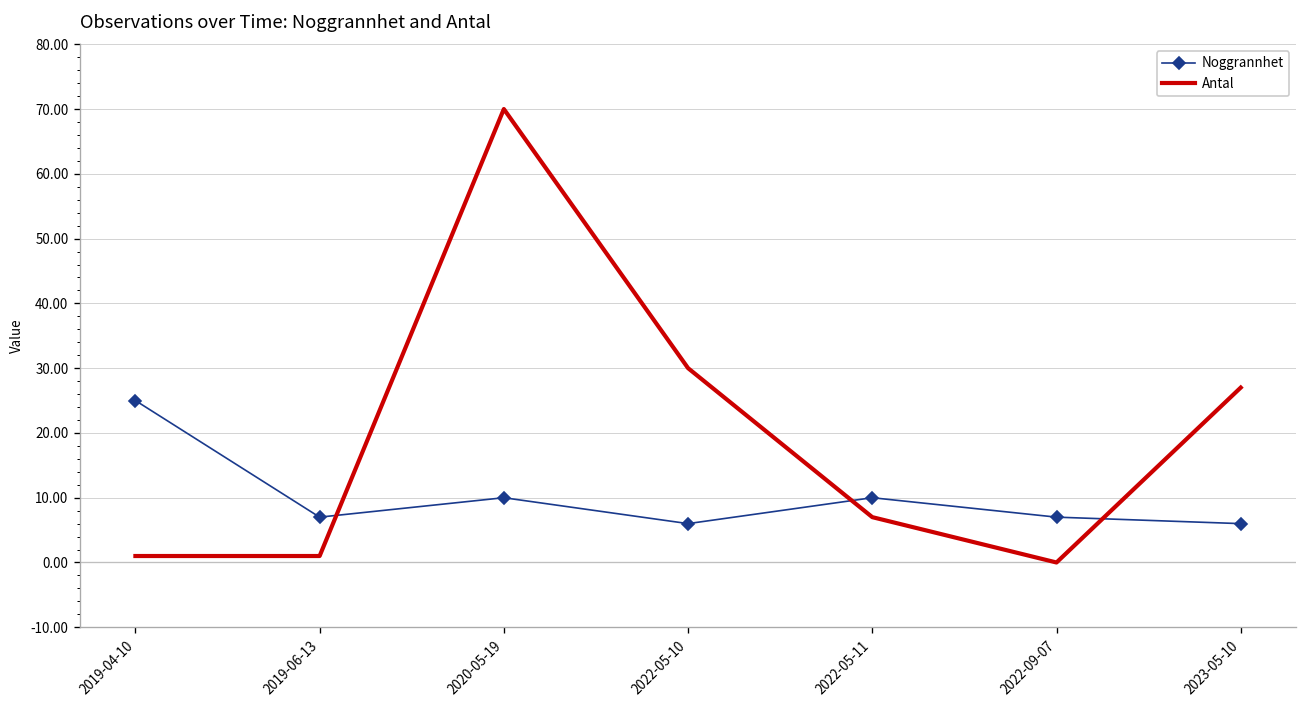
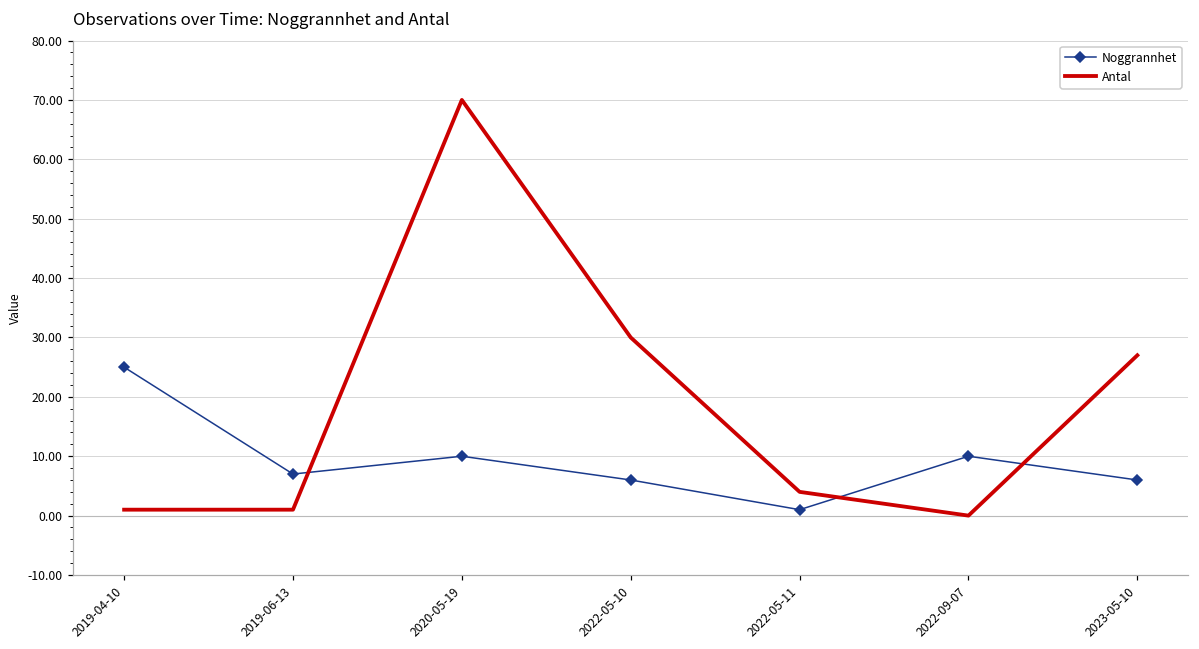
Noggrannhet, 2022-05-11: 10 -> 1
Antal, 2022-05-11: 7 -> 4
Noggrannhet, 2022-09-07: 7 -> 10
